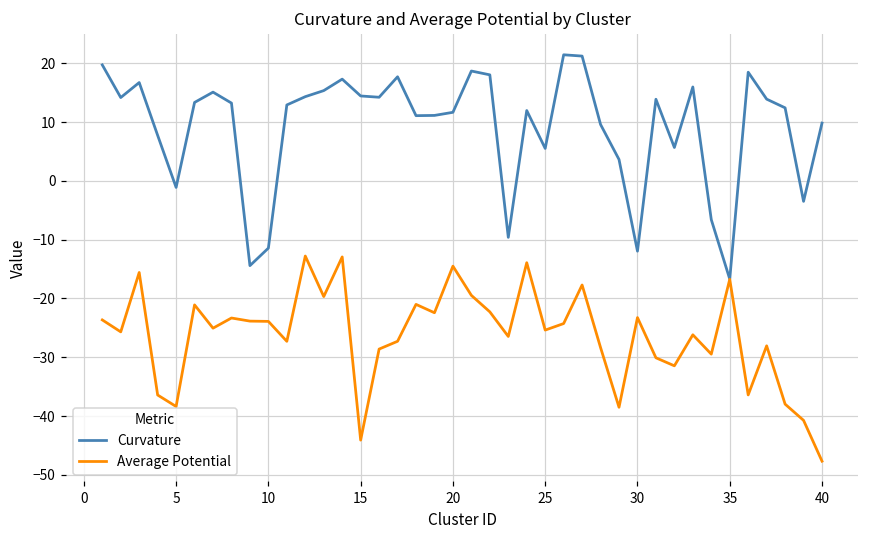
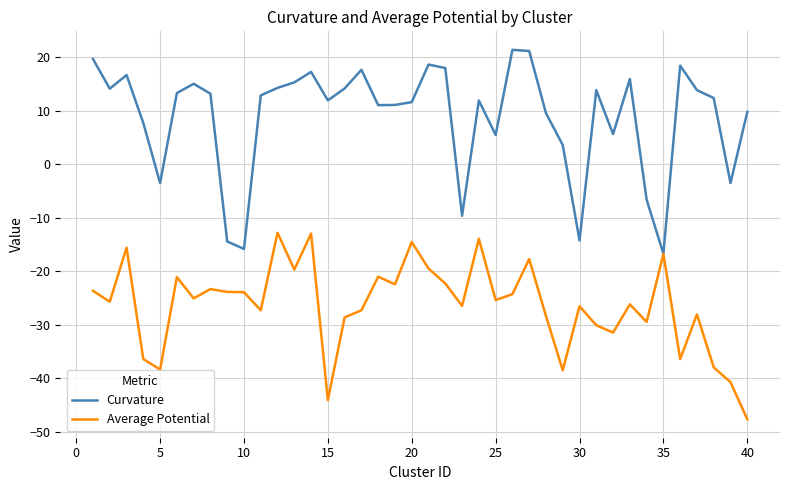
Curvature, 5: -1 -> -3
Curvature, 10: -11 -> -16
Curvature, 15: 14 -> 12
Curvature, 30: -12 -> -14
Average Potential, 30: -23 -> -27
